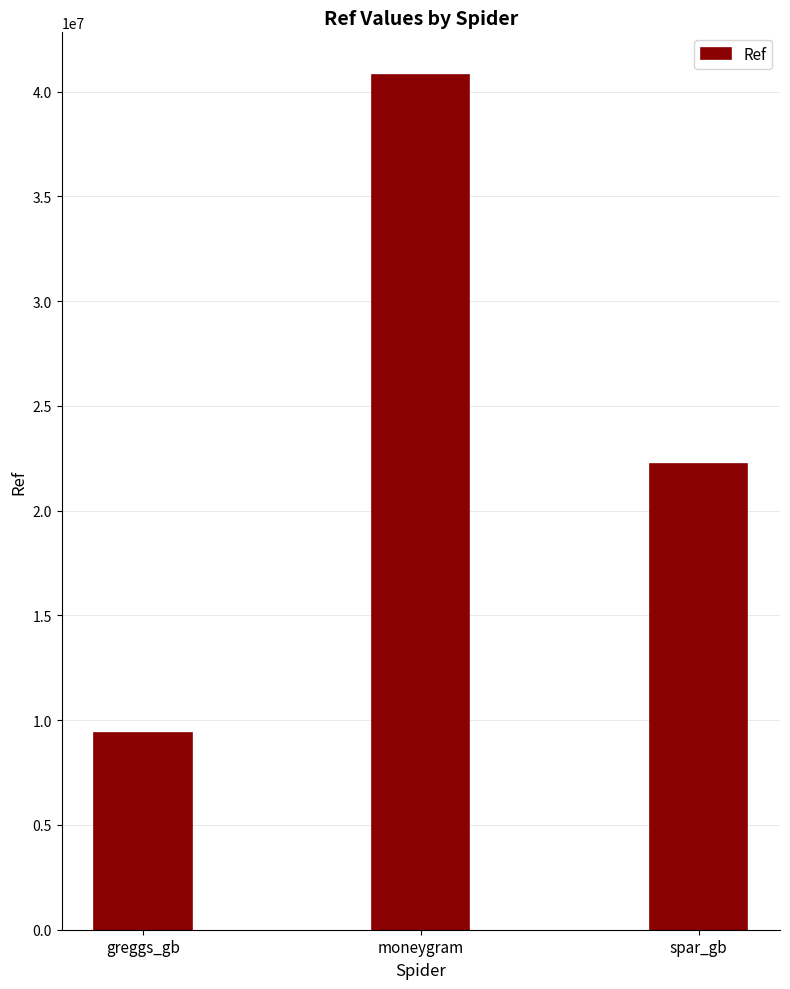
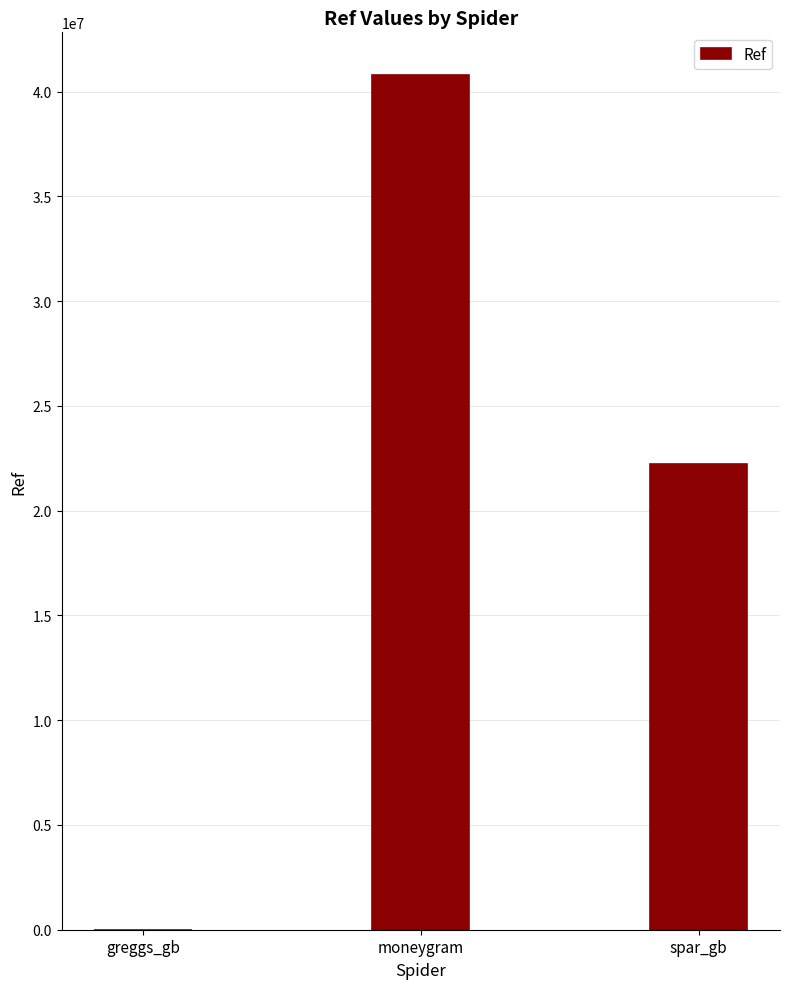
greggs_gb: 9400000 -> 0
